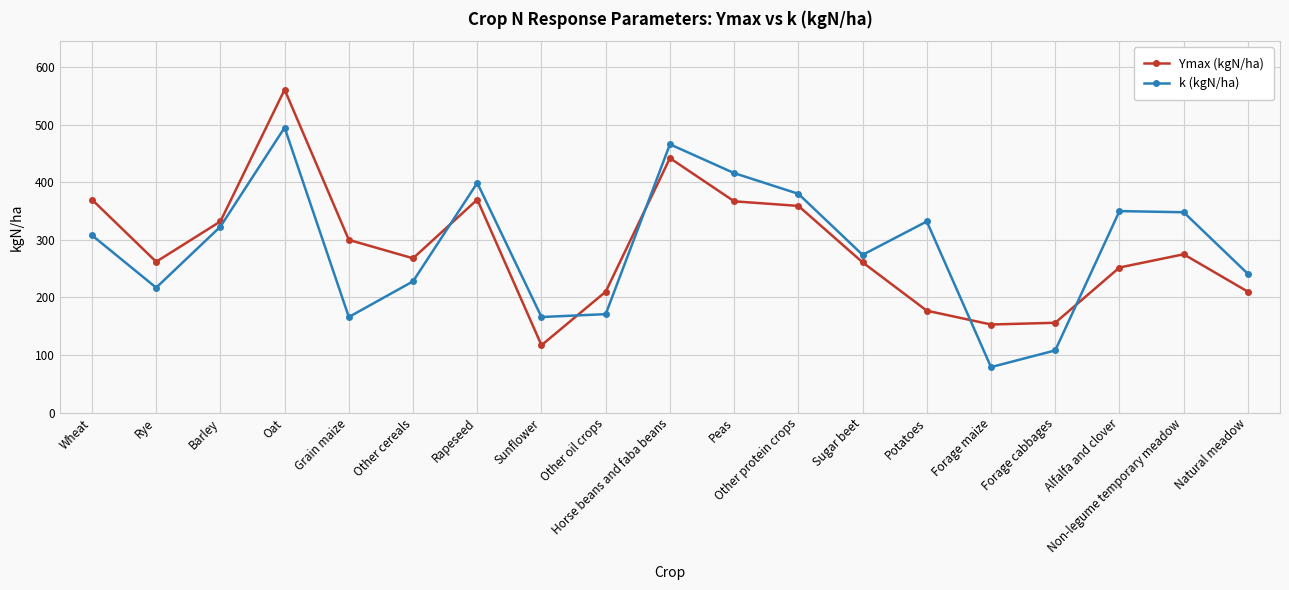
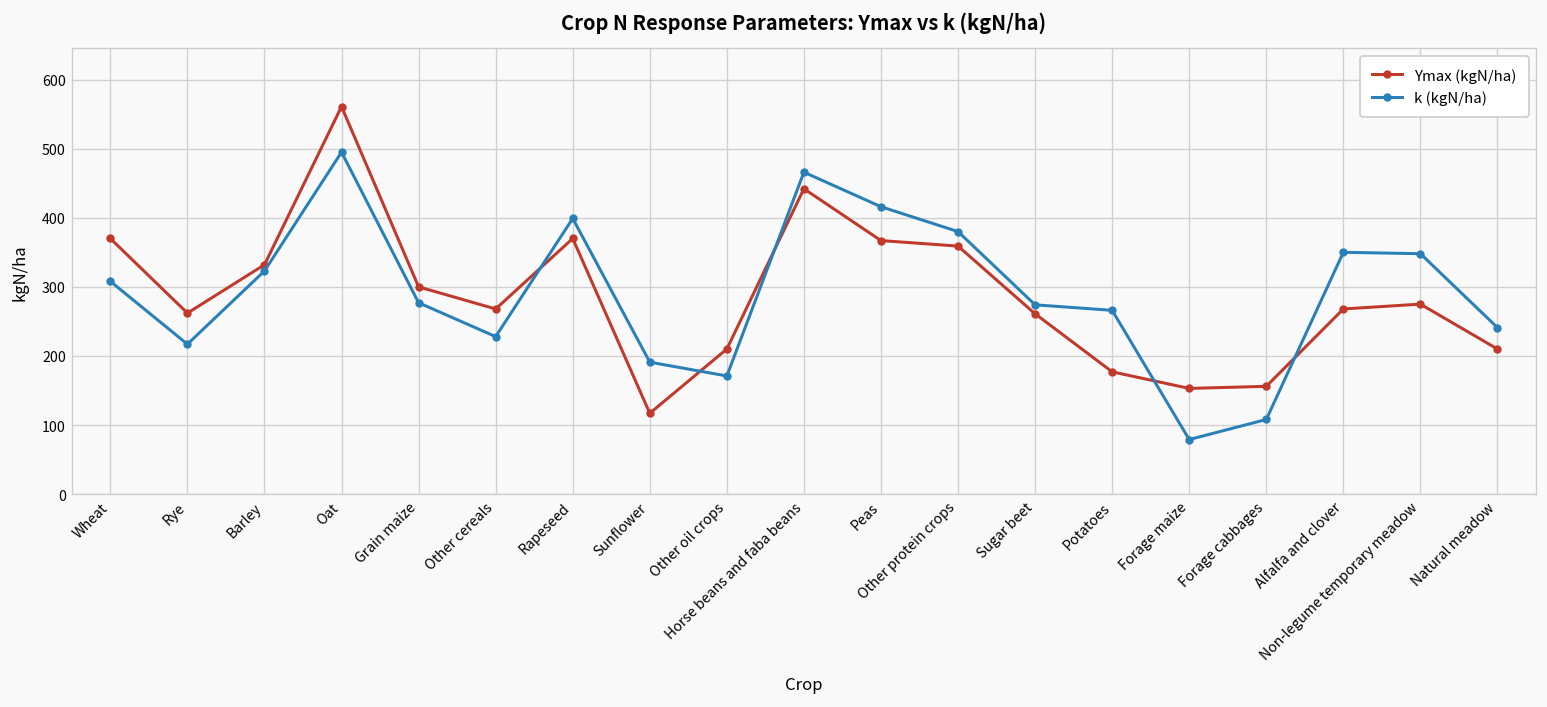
k (kgN/ha), Grain maize: 170 -> 280
k (kgN/ha), Sunflower: 170 -> 190
k (kgN/ha), Potatoes: 330 -> 270
Ymax (kgN/ha), Alfalfa and clover: 250 -> 270
